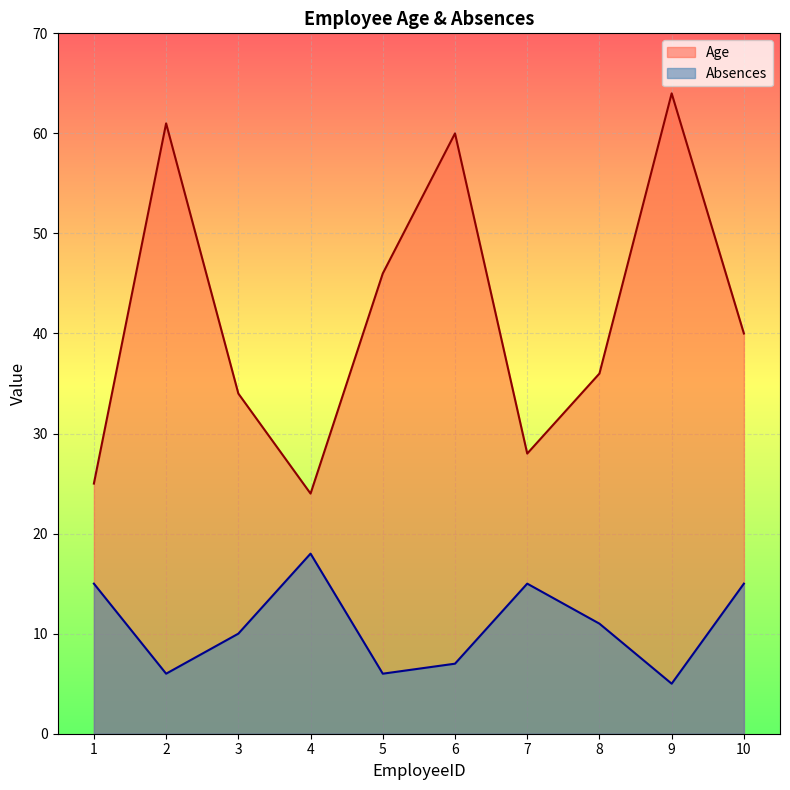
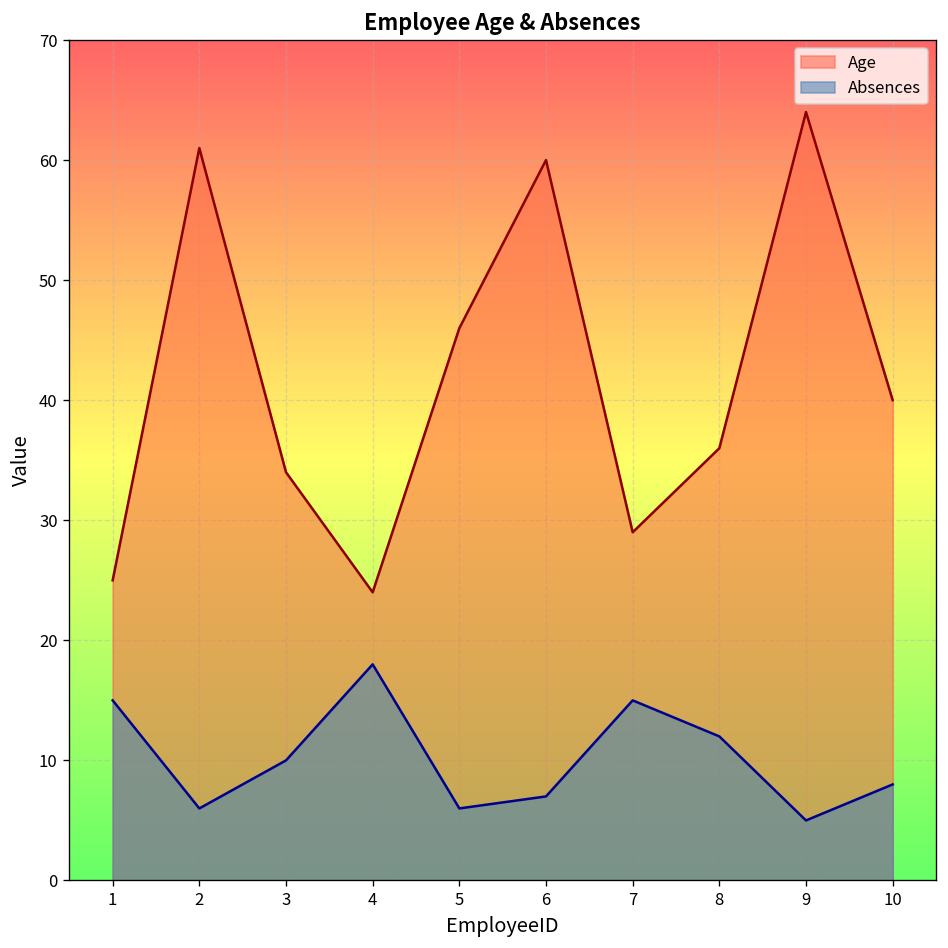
Age, 7: 28 -> 29
Absences, 8: 11 -> 12
Absences, 10: 15 -> 8
